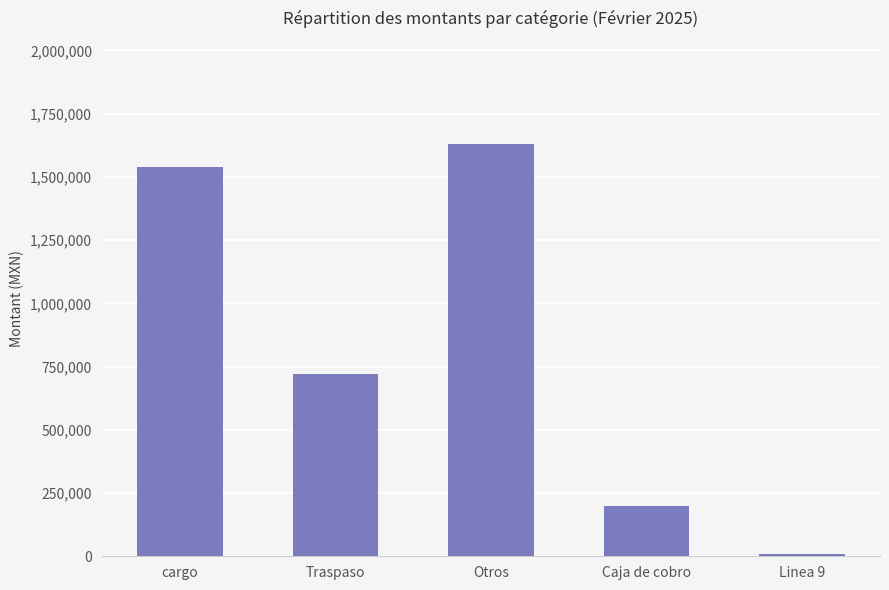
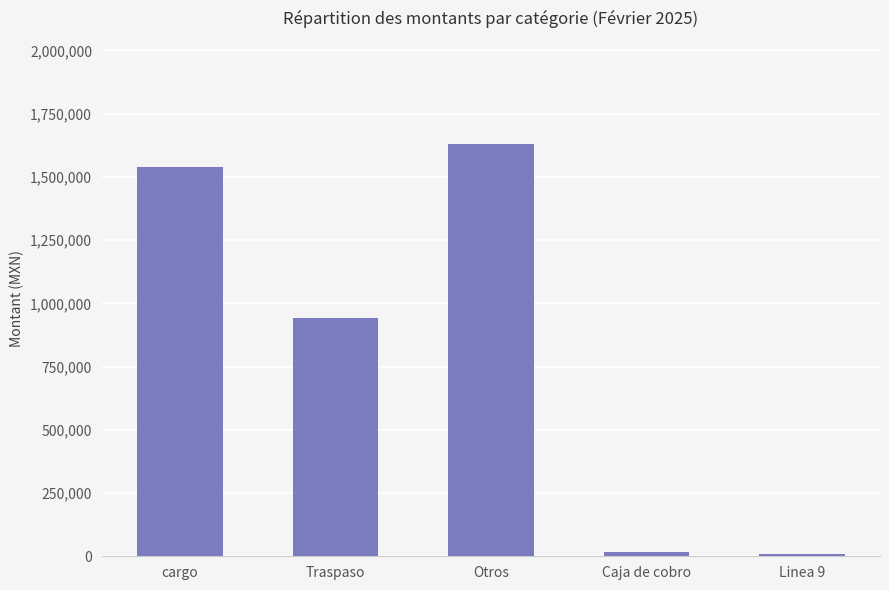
Traspaso: 720,000 -> 940,000
Caja de cobro: 200,000 -> 20,000
